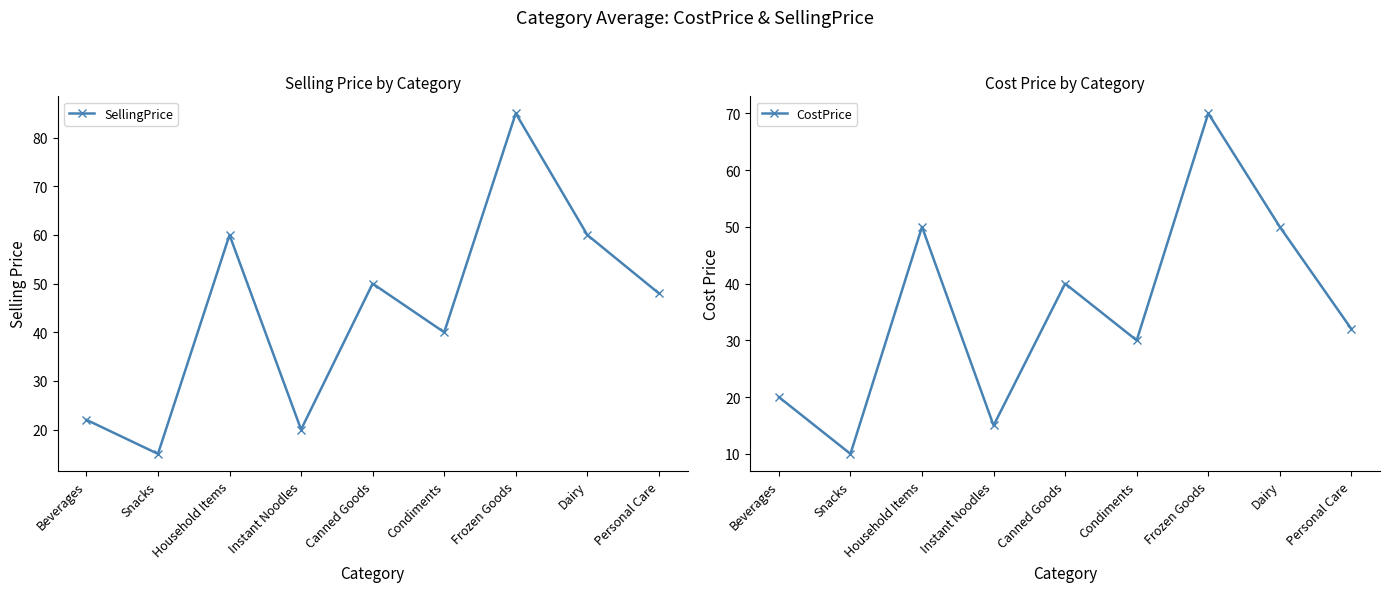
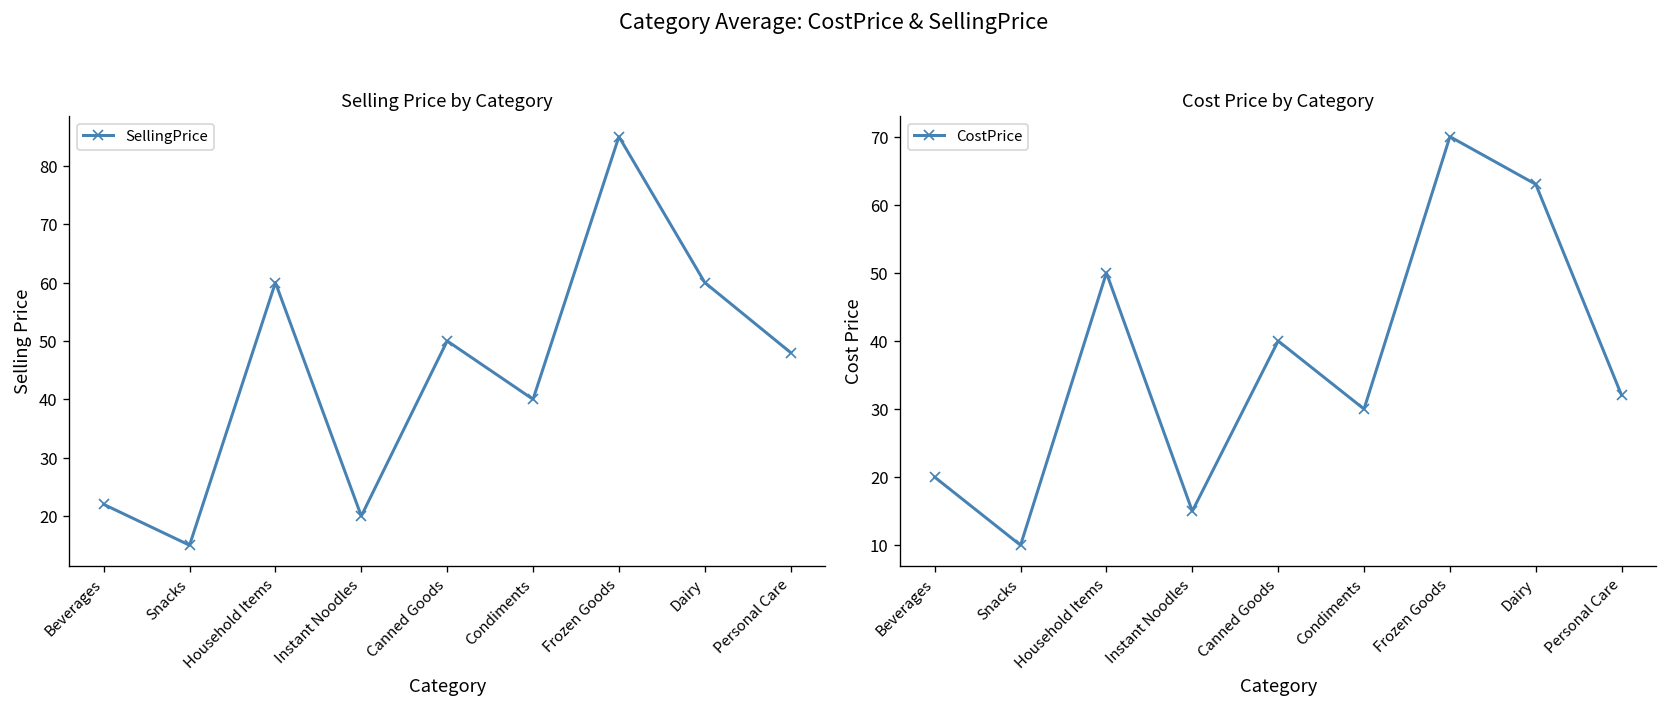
Cost Price by Category, Dairy: 50 -> 63
